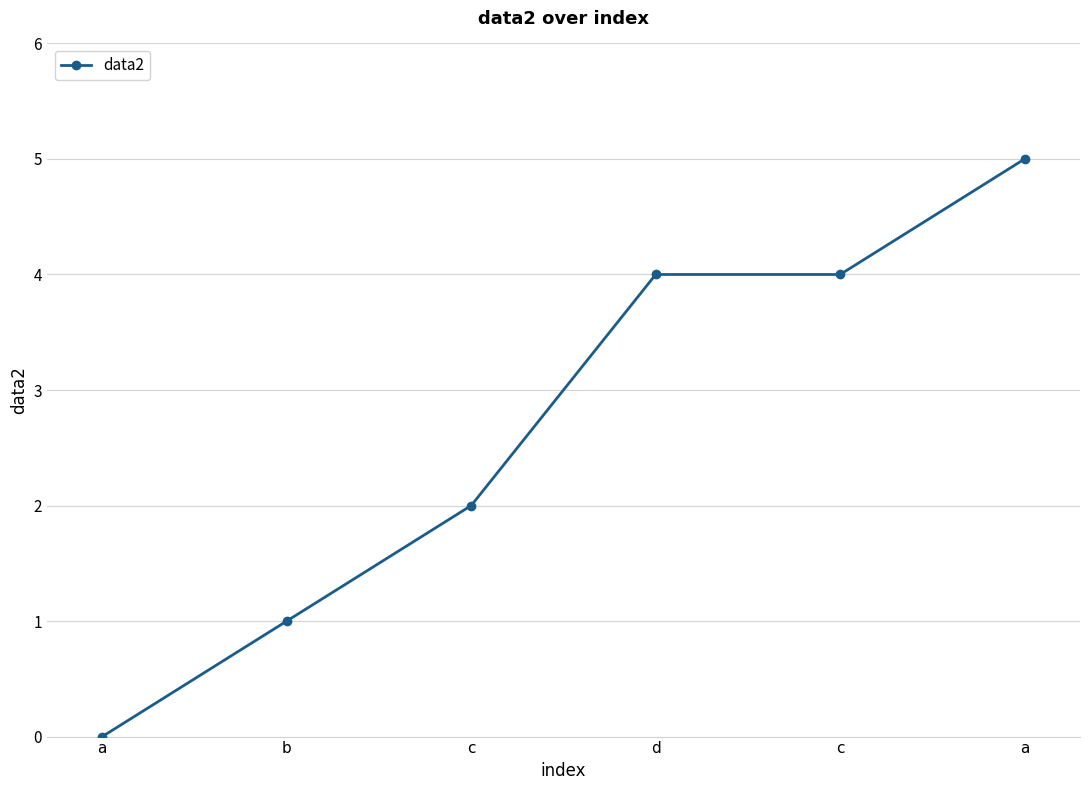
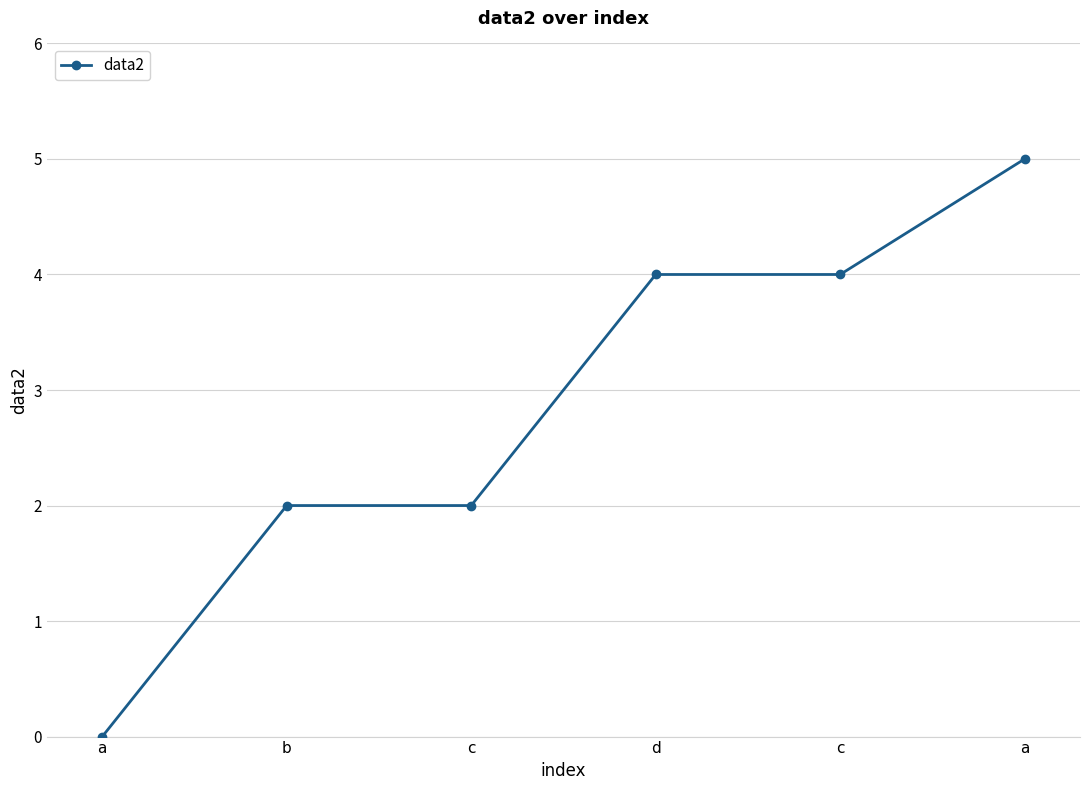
b: 1 -> 2
